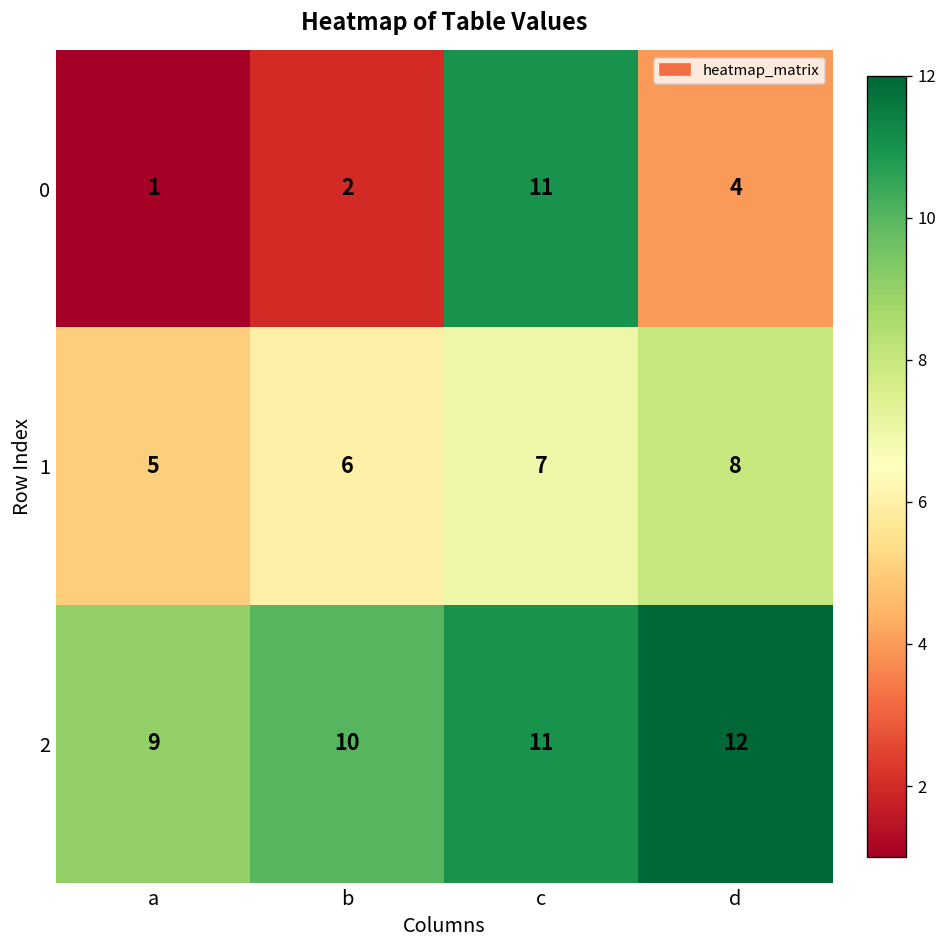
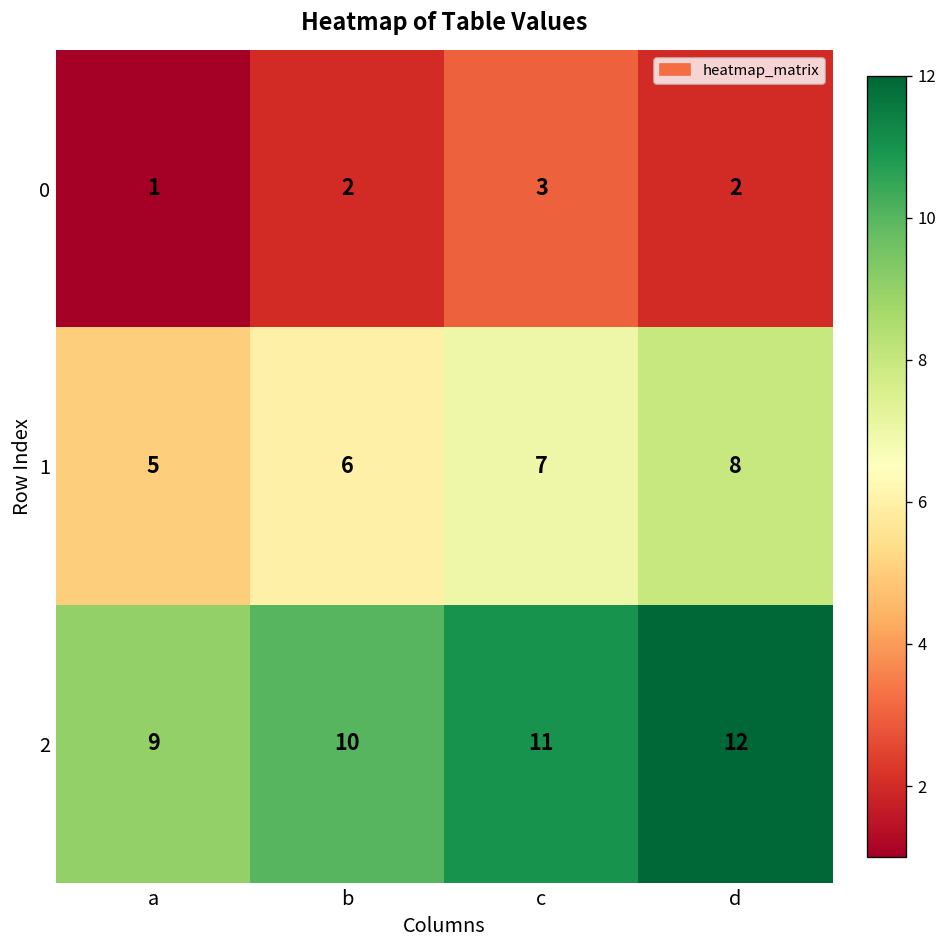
0, c: 11 -> 3
0, d: 4 -> 2
